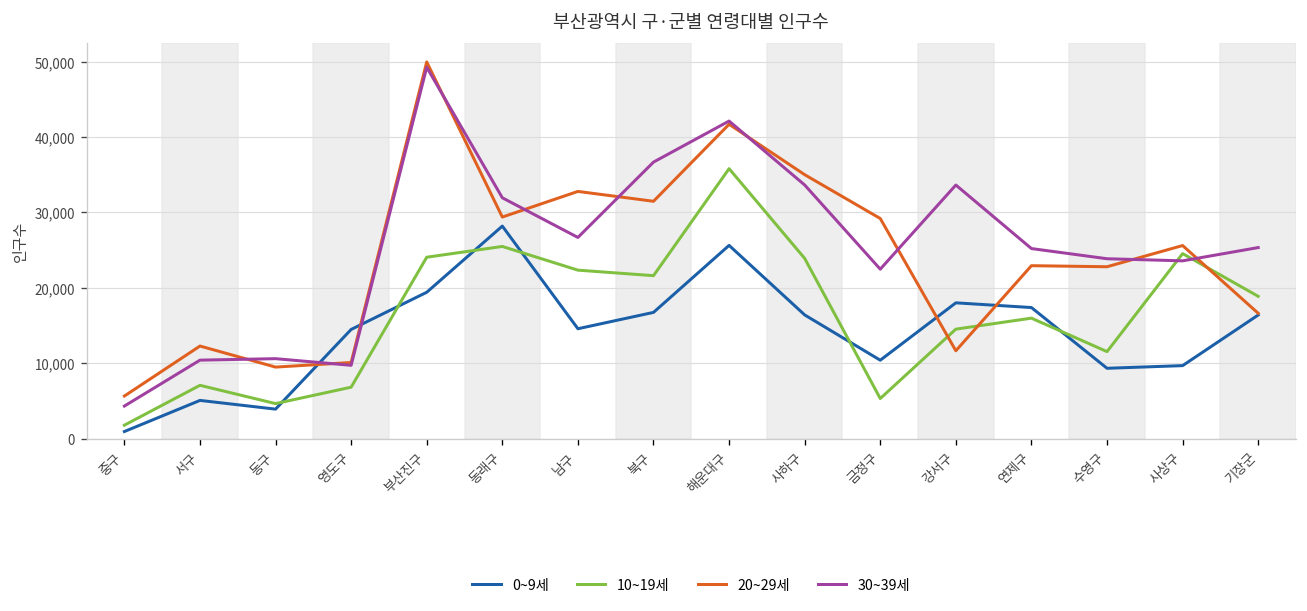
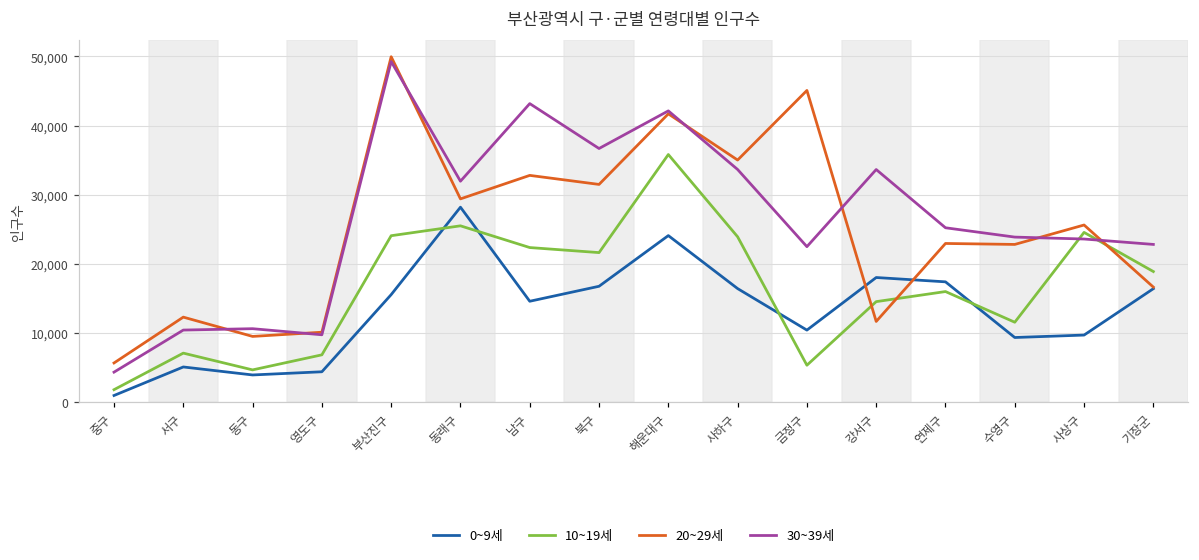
0~9세, 영도구: 14,000 -> 4,000
0~9세, 부산진구: 19,000 -> 16,000
30~39세, 남구: 27,000 -> 43,000
0~9세, 해운대구: 26,000 -> 24,000
20~29세, 금정구: 29,000 -> 45,000
30~39세, 기장군: 25,000 -> 23,000
